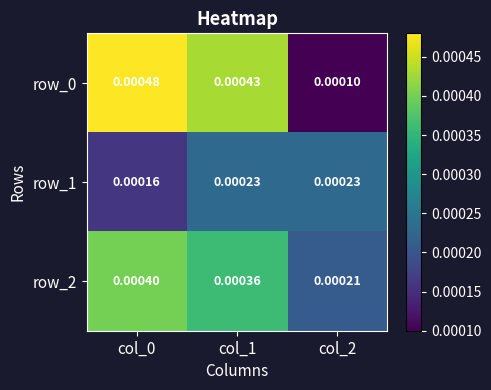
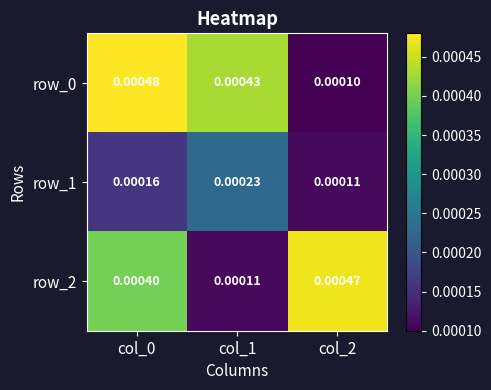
row_1, col_2: 0.00023 -> 0.00011
row_2, col_1: 0.00036 -> 0.00011
row_2, col_2: 0.00021 -> 0.00047
